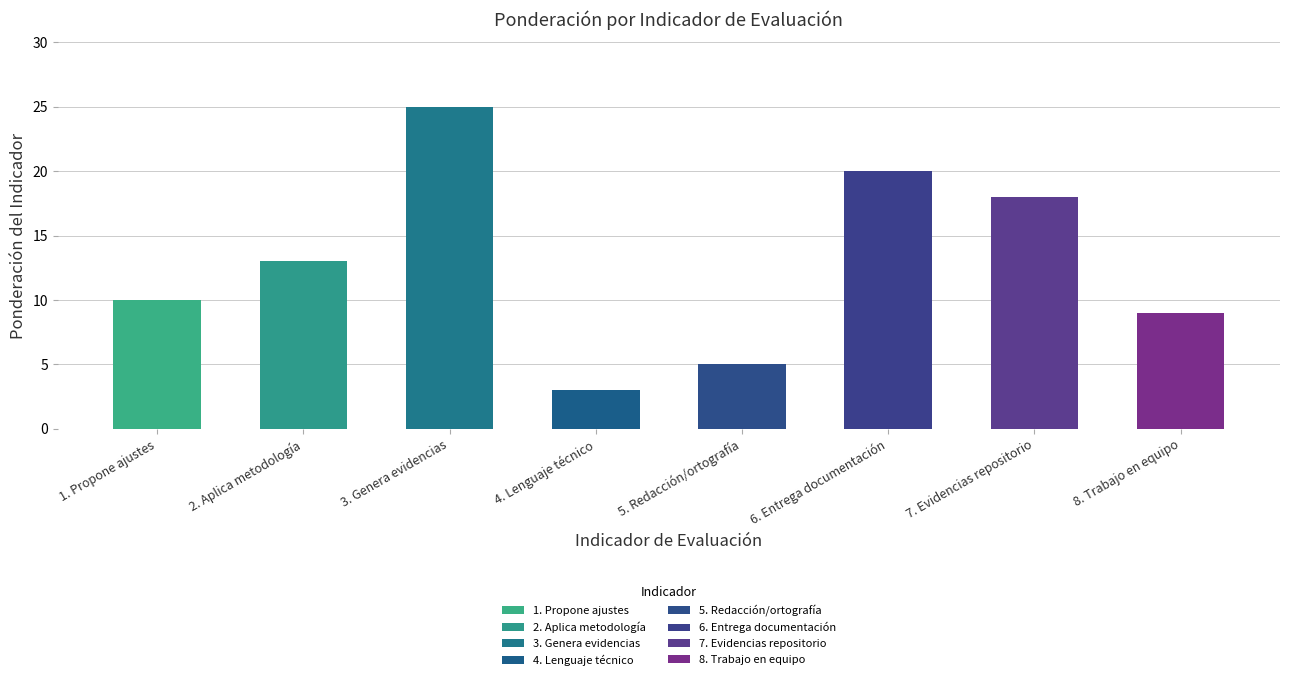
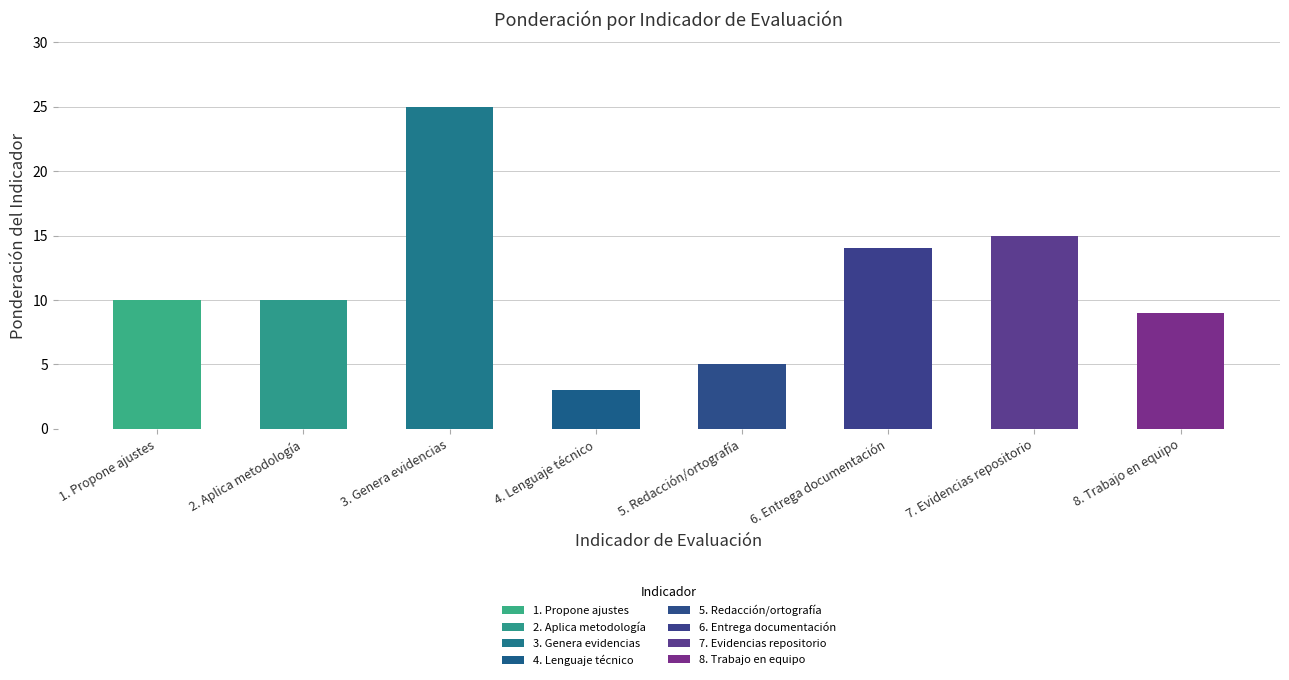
2. Aplica metodología: 13 -> 10
6. Entrega documentación: 20 -> 14
7. Evidencias repositorio: 18 -> 15
